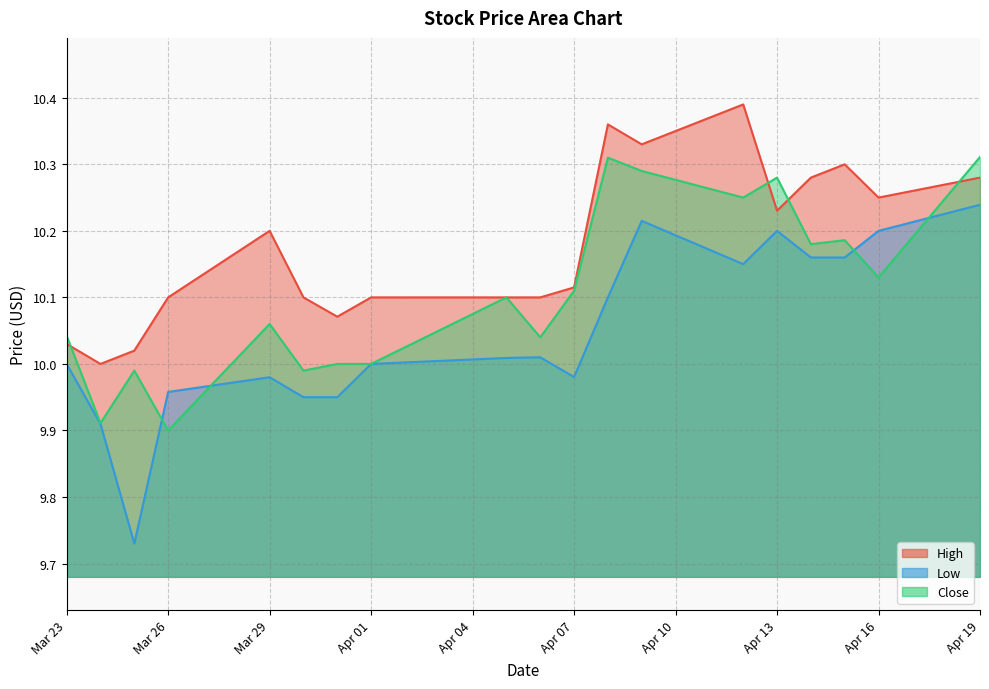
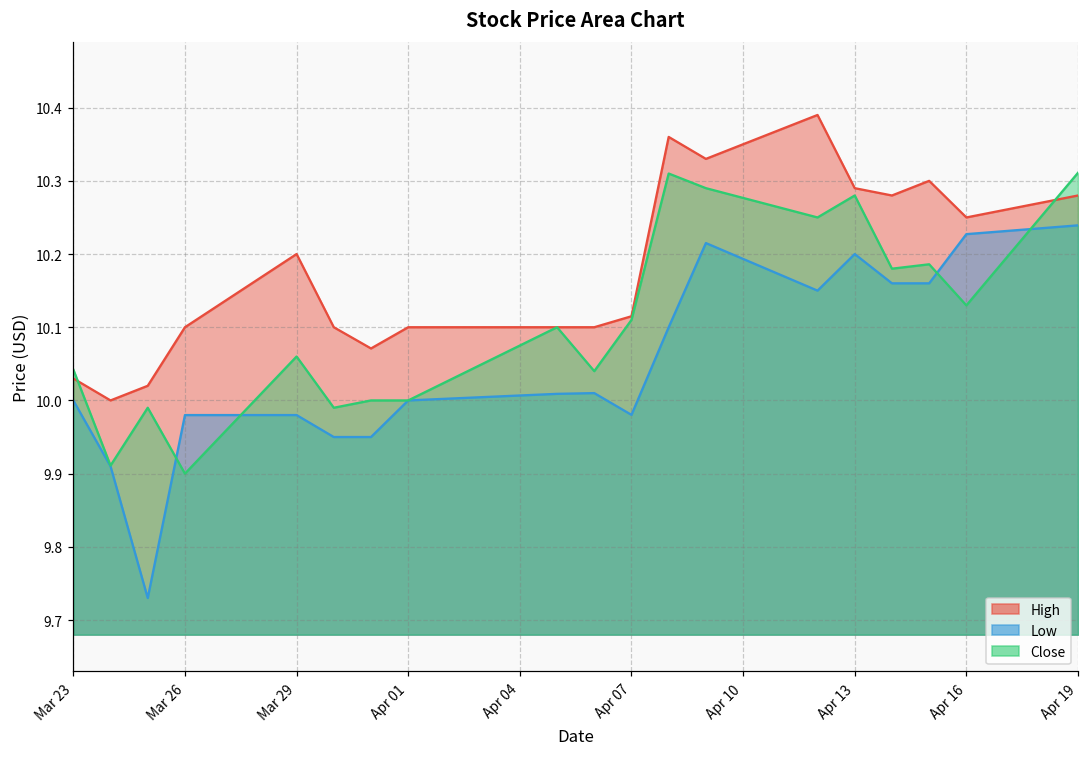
Low, Mar 26: 9.96 -> 9.98
High, Apr 13: 10.23 -> 10.29
Low, Apr 16: 10.20 -> 10.23
